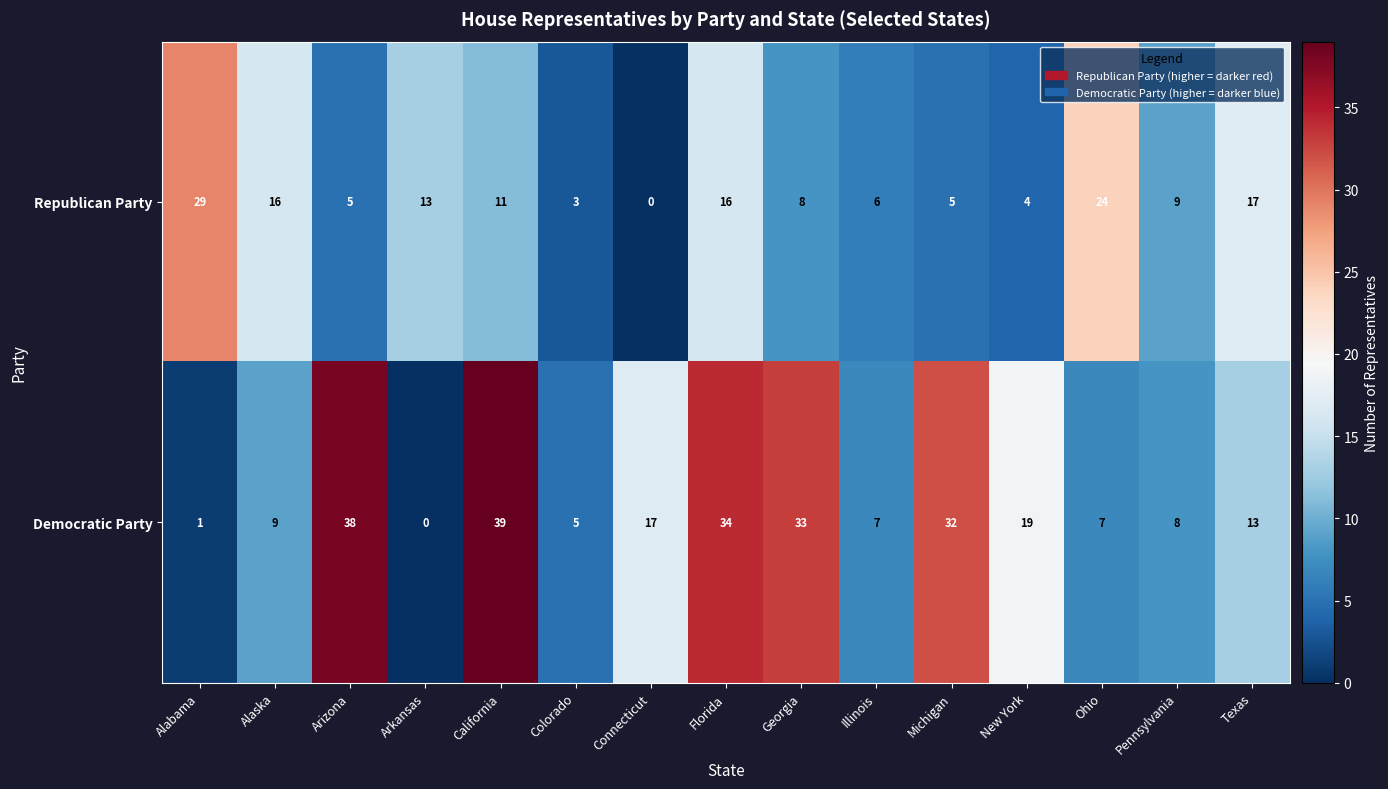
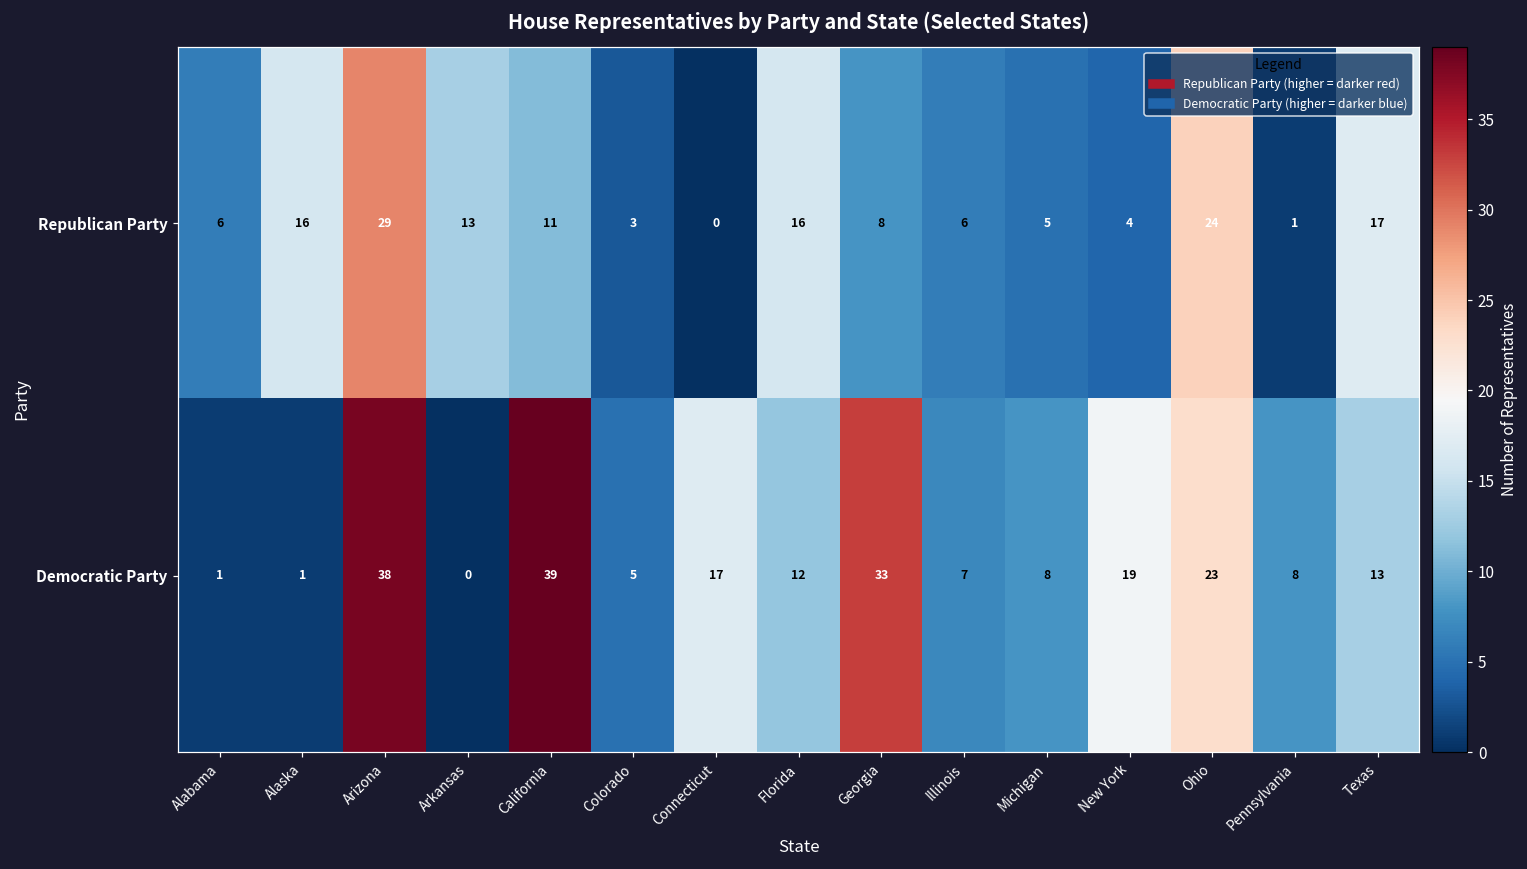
Republican Party, Alabama: 29 -> 6
Republican Party, Arizona: 5 -> 29
Republican Party, Pennsylvania: 9 -> 1
Democratic Party, Alaska: 9 -> 1
Democratic Party, Florida: 34 -> 12
Democratic Party, Michigan: 32 -> 8
Democratic Party, Ohio: 7 -> 23
